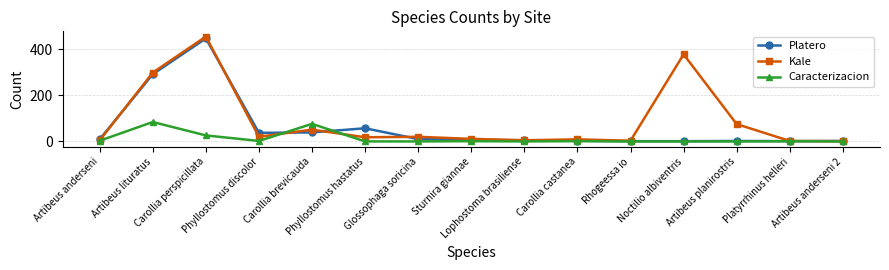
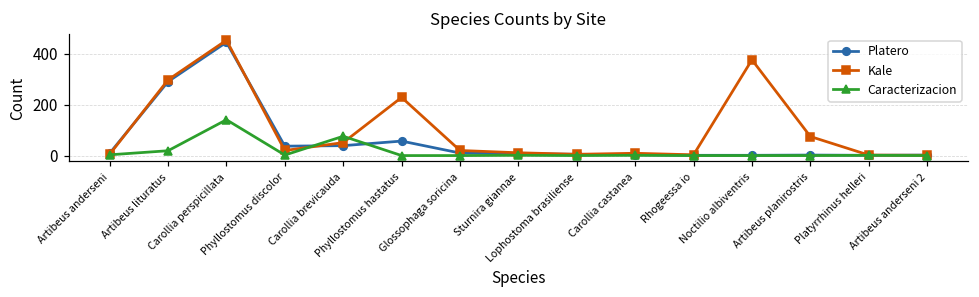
Caracterizacion, Artibeus lituratus: 80 -> 20
Caracterizacion, Carollia perspicillata: 30 -> 140
Kale, Phyllostomus hastatus: 20 -> 230
